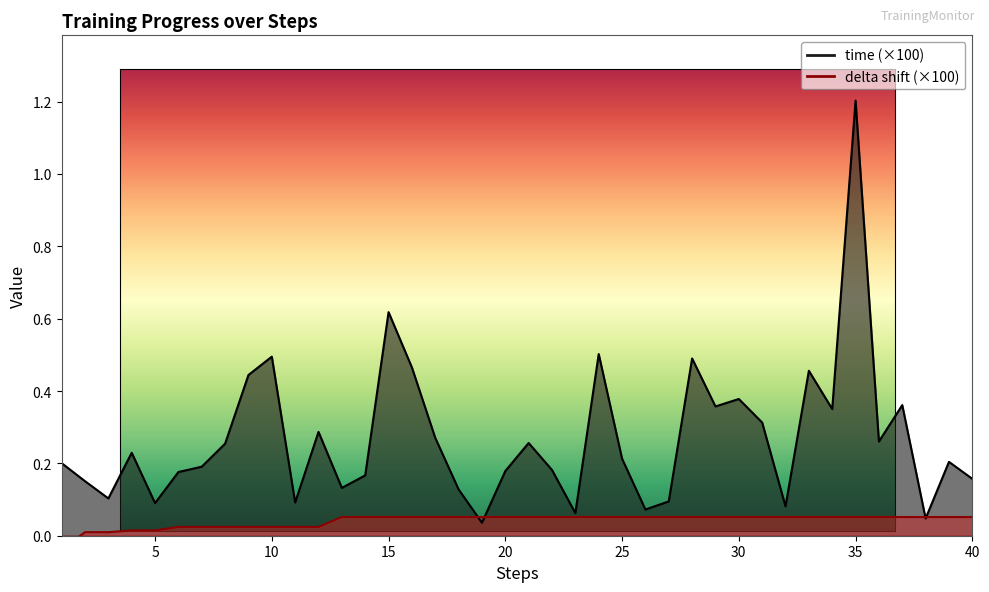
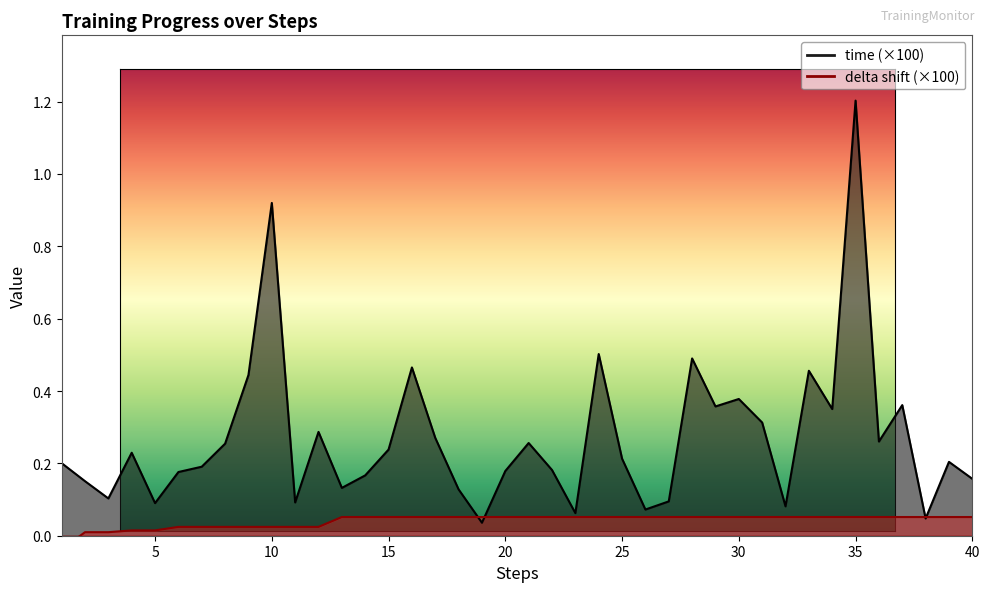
Training Progress over Steps, time (×100), 10: 0.50 -> 0.92
Training Progress over Steps, time (×100), 15: 0.62 -> 0.24
